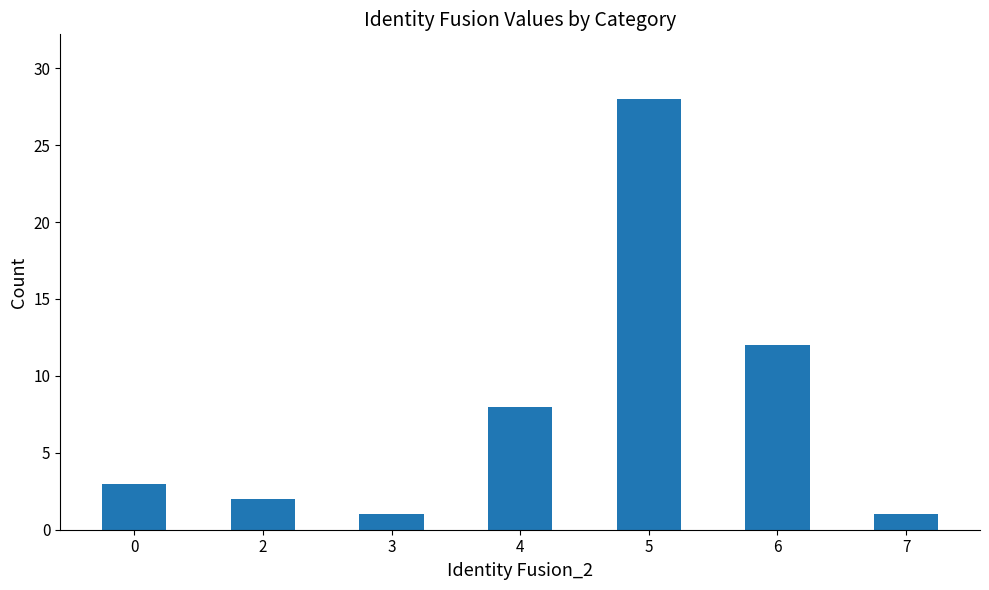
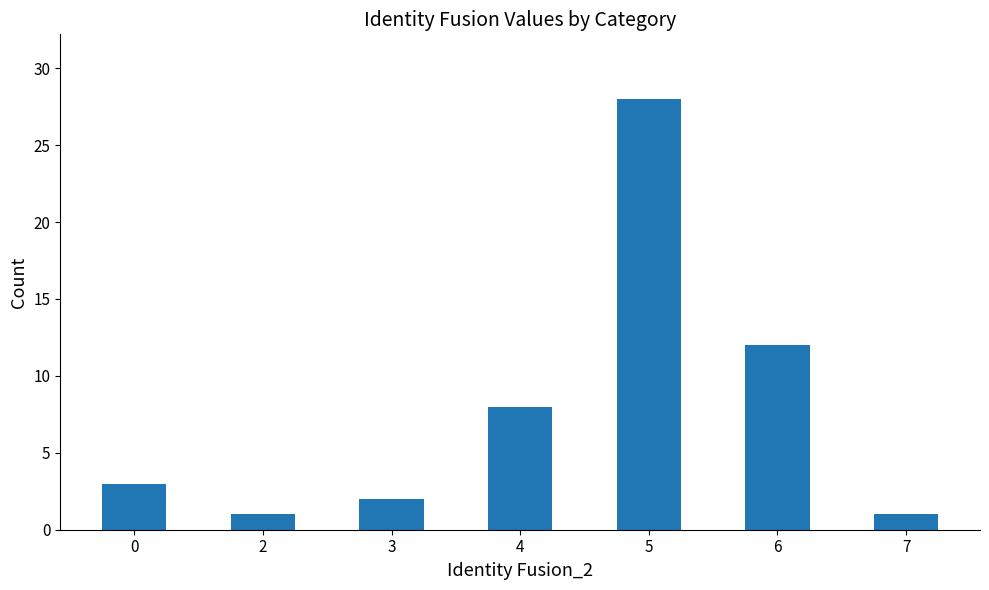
2: 2 -> 1
3: 1 -> 2
